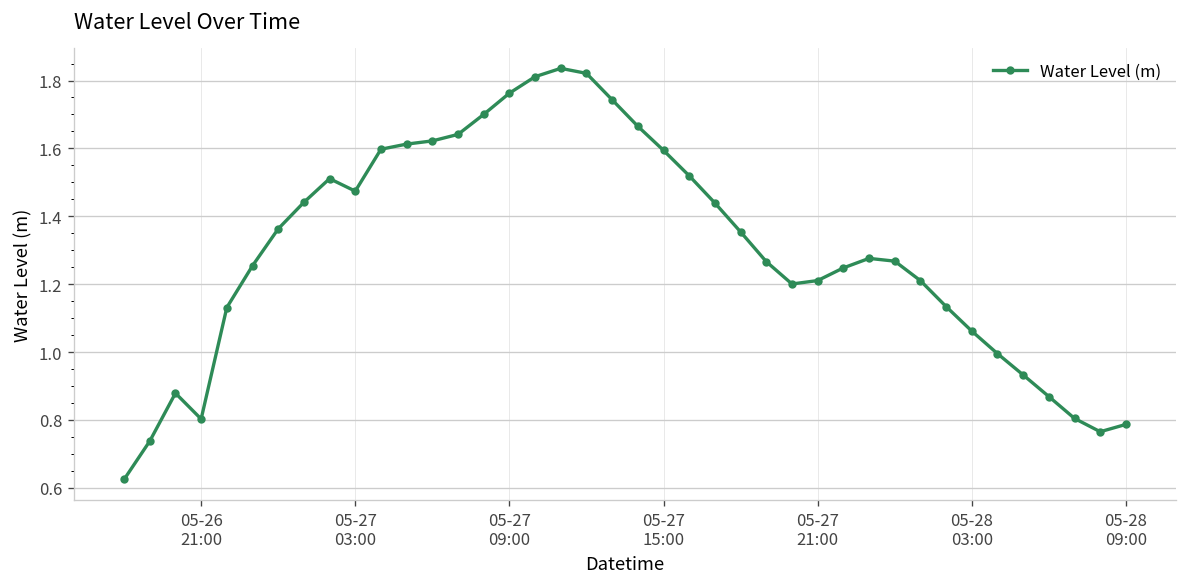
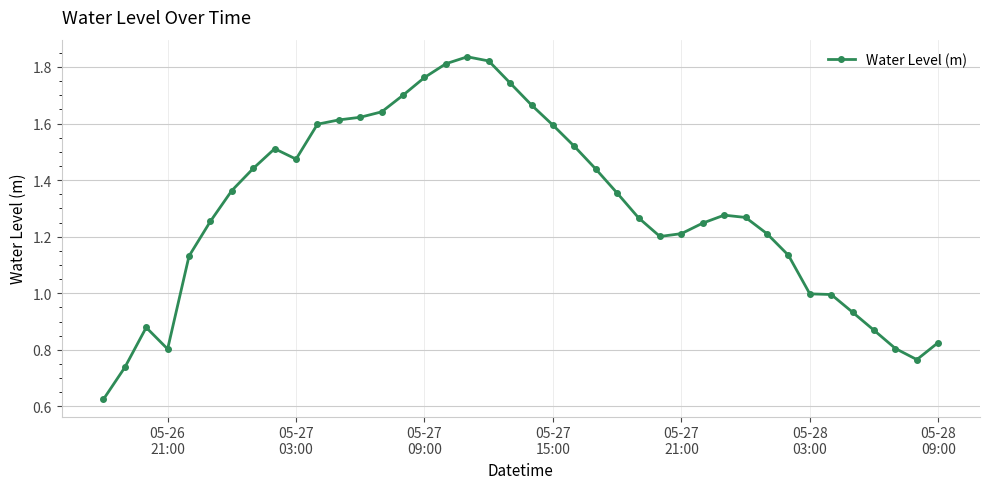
05-28 03:00: 1.06 -> 1.00
05-28 09:00: 0.79 -> 0.83
